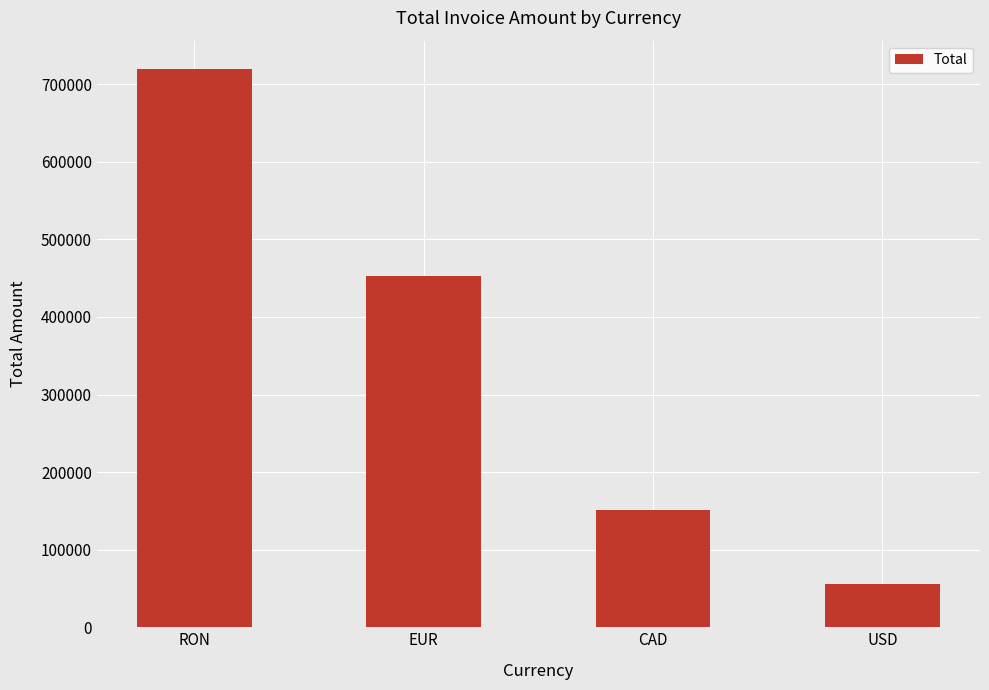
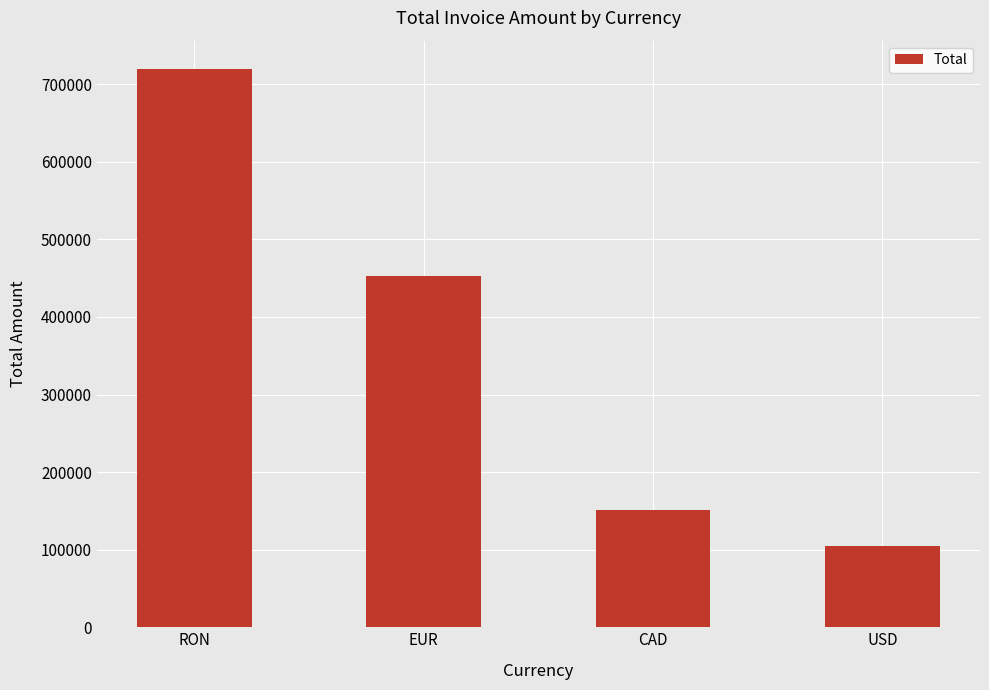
USD: 60000 -> 110000
